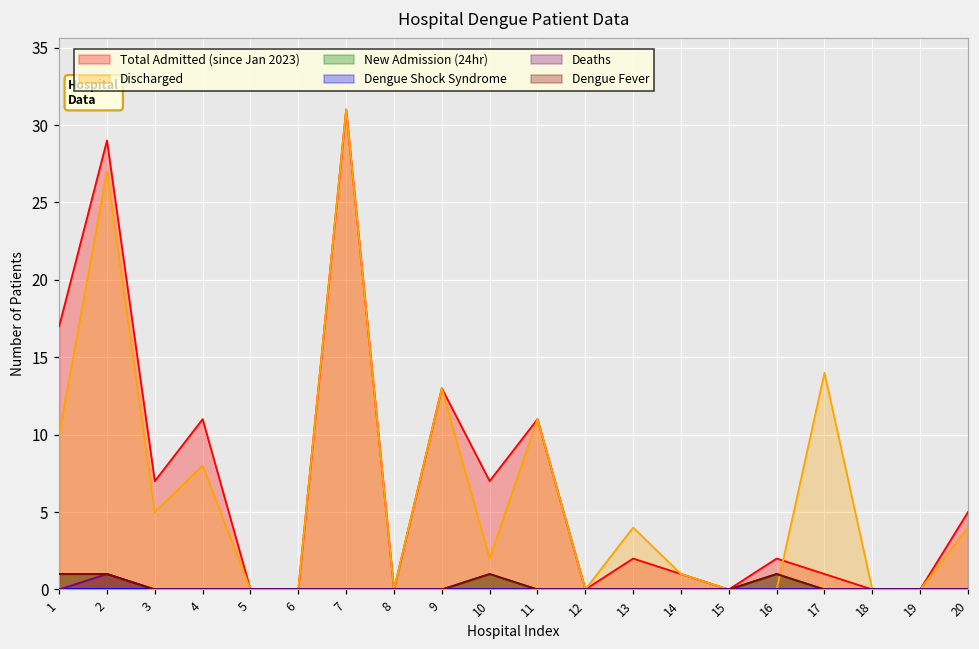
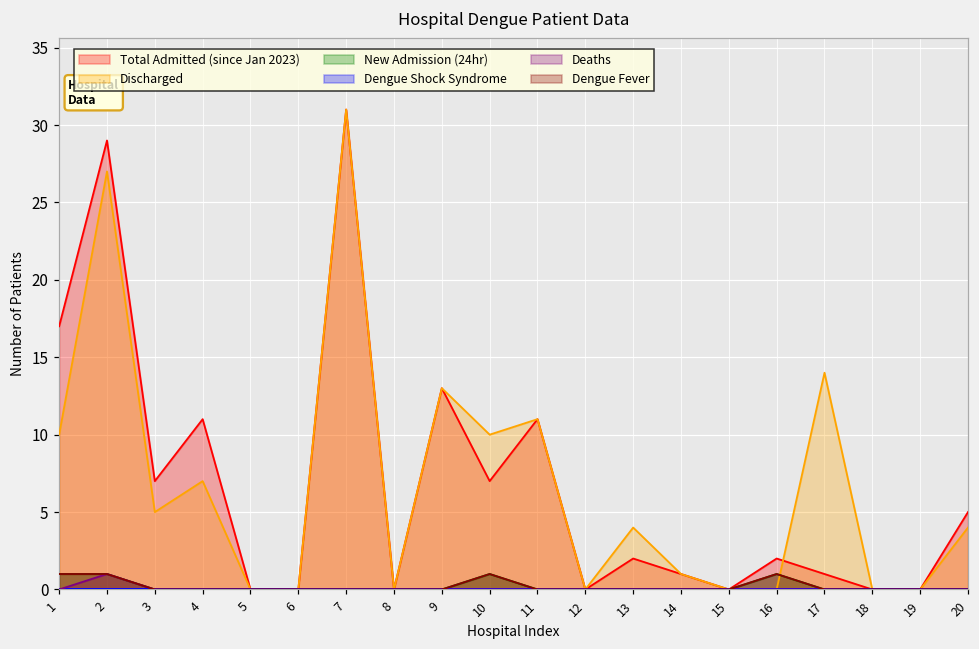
Discharged, 4: 8 -> 7
Discharged, 10: 2 -> 10
